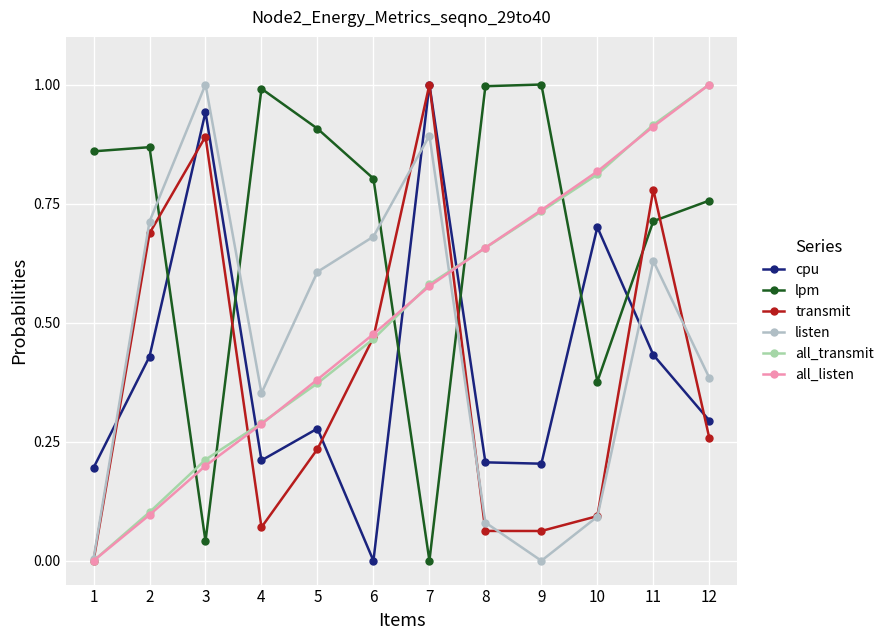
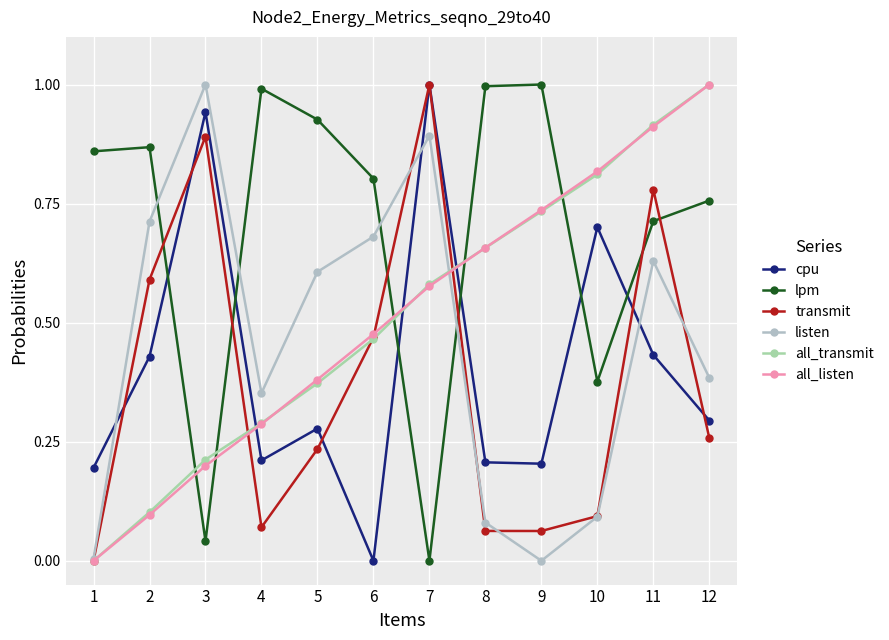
transmit, 2: 0.69 -> 0.59
lpm, 5: 0.91 -> 0.93
